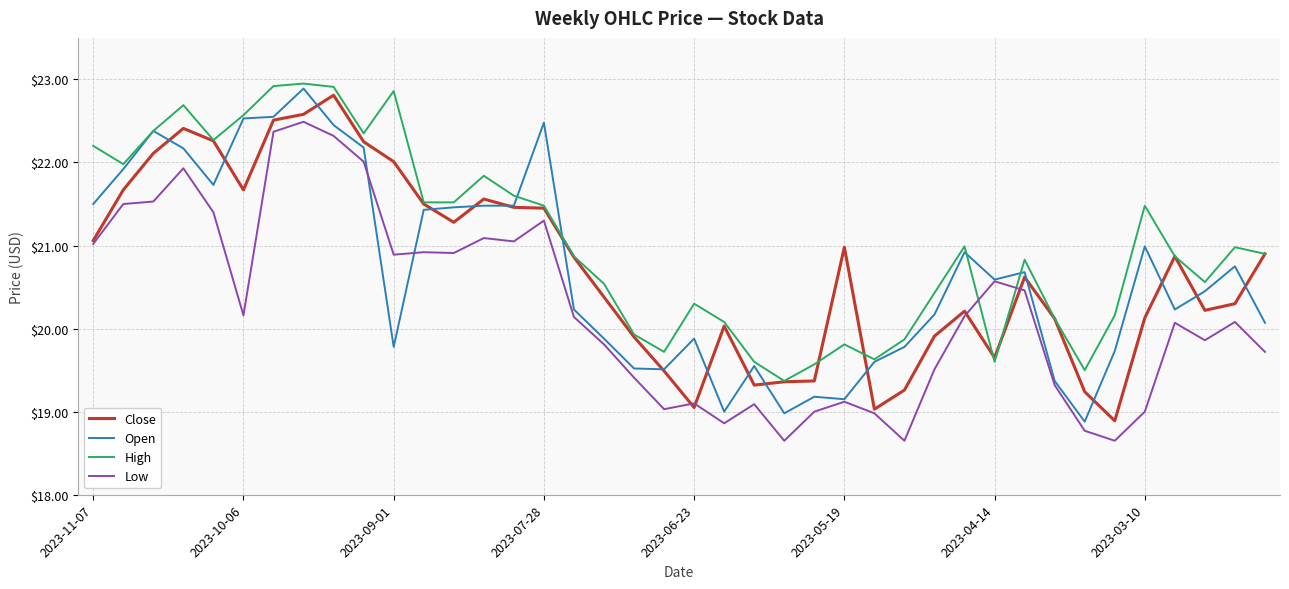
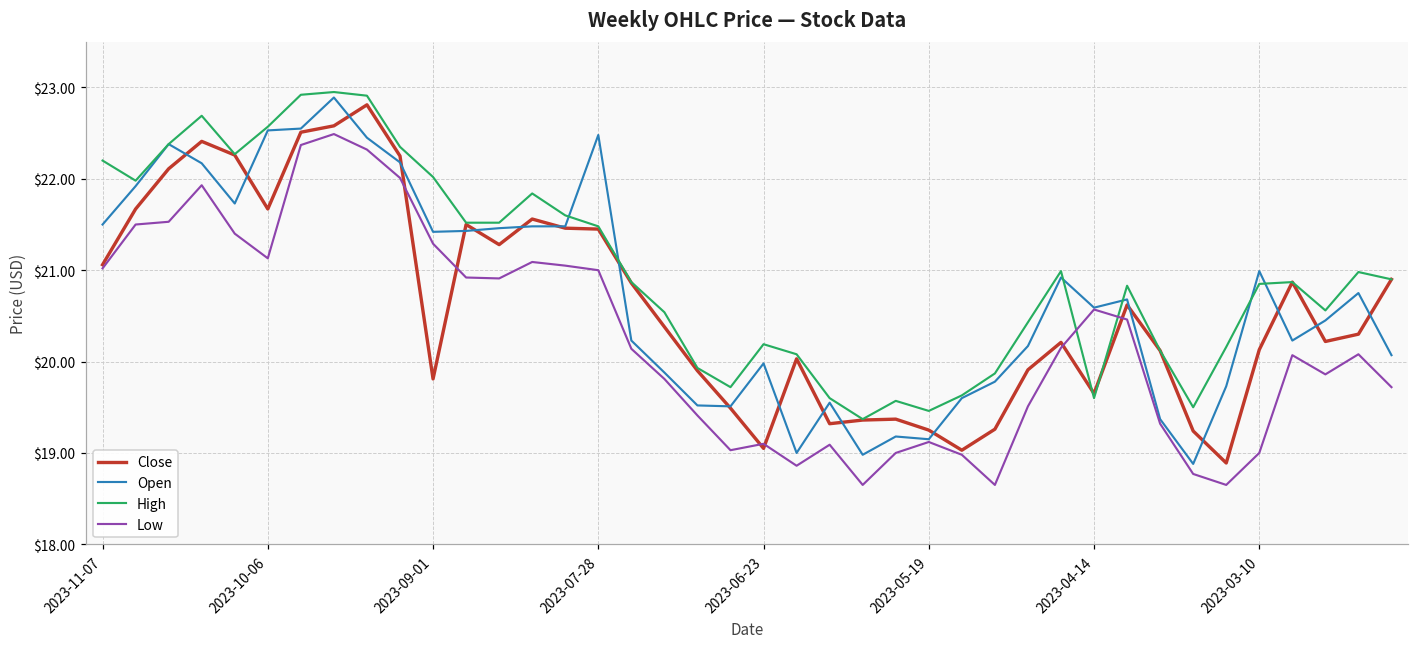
Low, 2023-10-06: $20.2 -> $21.1
Close, 2023-09-01: $22.0 -> $19.8
Open, 2023-09-01: $19.8 -> $21.4
High, 2023-09-01: $22.9 -> $22.0
Low, 2023-09-01: $20.9 -> $21.3
Low, 2023-07-28: $21.3 -> $21.0
Open, 2023-06-23: $19.9 -> $20.0
High, 2023-06-23: $20.3 -> $20.2
Close, 2023-05-19: $21.0 -> $19.3
High, 2023-05-19: $19.8 -> $19.5
High, 2023-03-10: $21.5 -> $20.9
